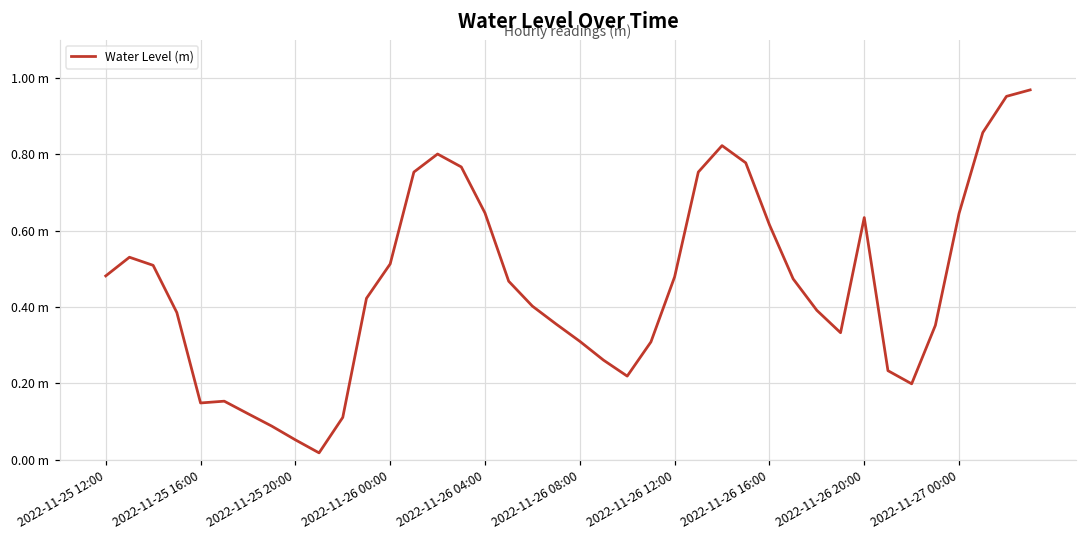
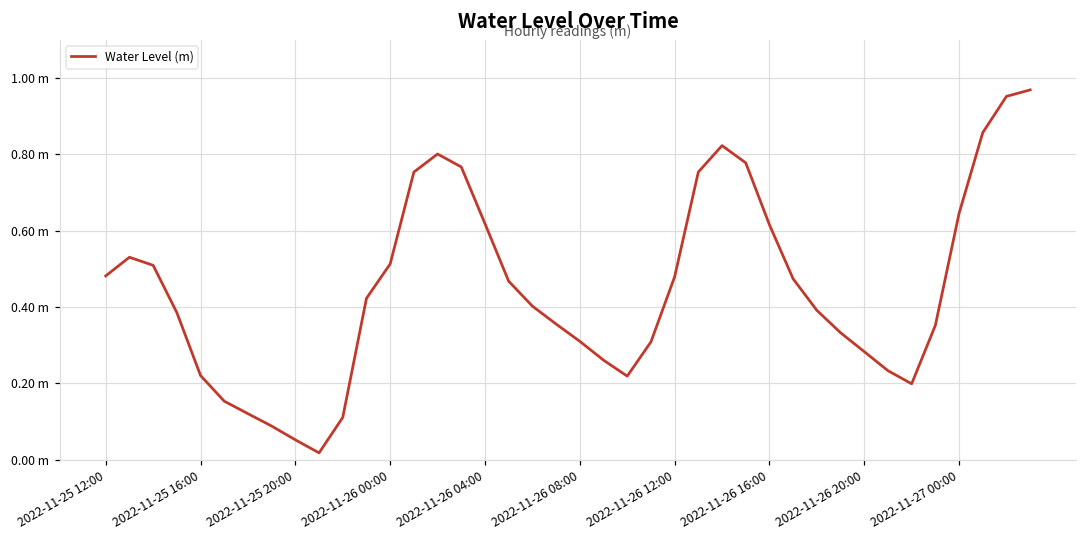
2022-11-25 16:00: 0.15 m -> 0.22 m
2022-11-26 04:00: 0.65 m -> 0.62 m
2022-11-26 20:00: 0.63 m -> 0.28 m
